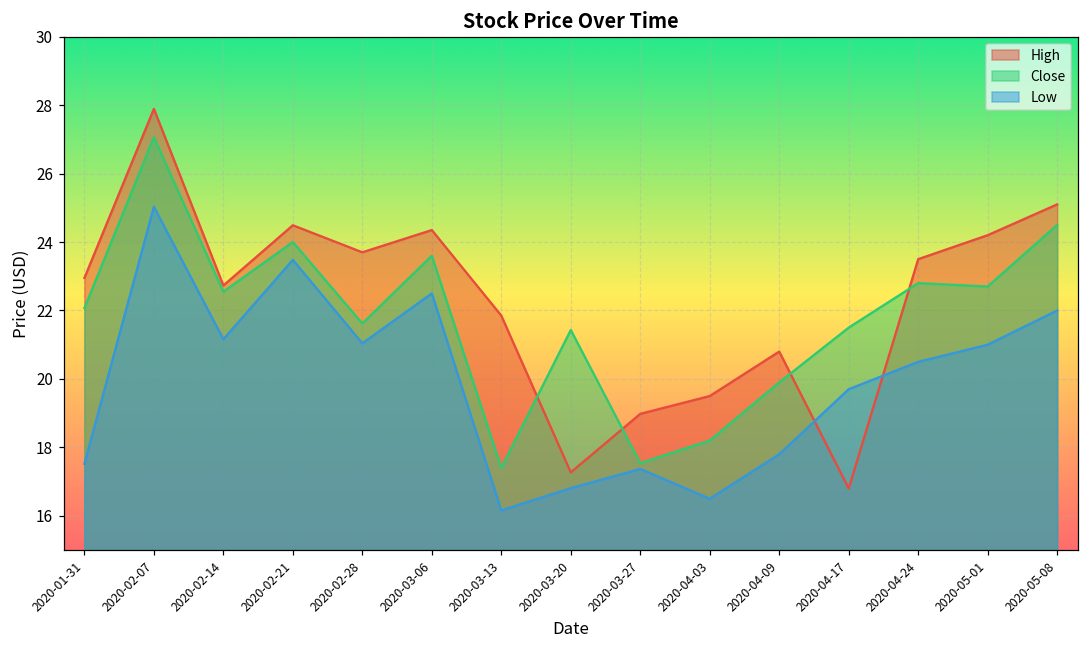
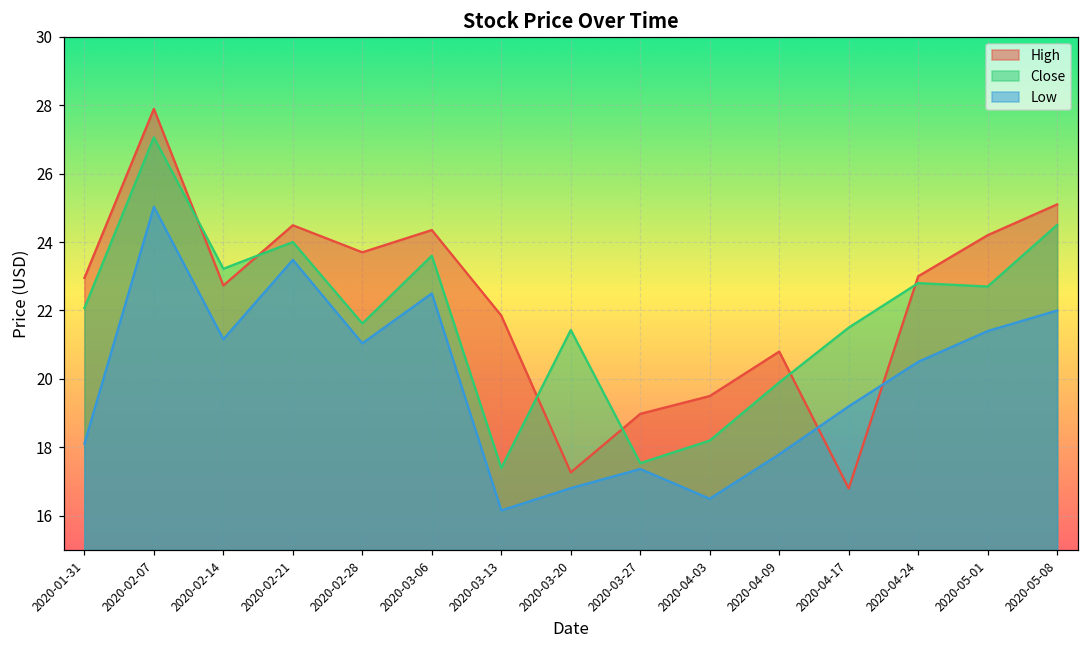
Low, 2020-01-31: 17.5 -> 18.1
Close, 2020-02-14: 22.6 -> 23.2
Low, 2020-04-17: 19.7 -> 19.2
High, 2020-04-24: 23.5 -> 23.0
Low, 2020-05-01: 21.0 -> 21.4
